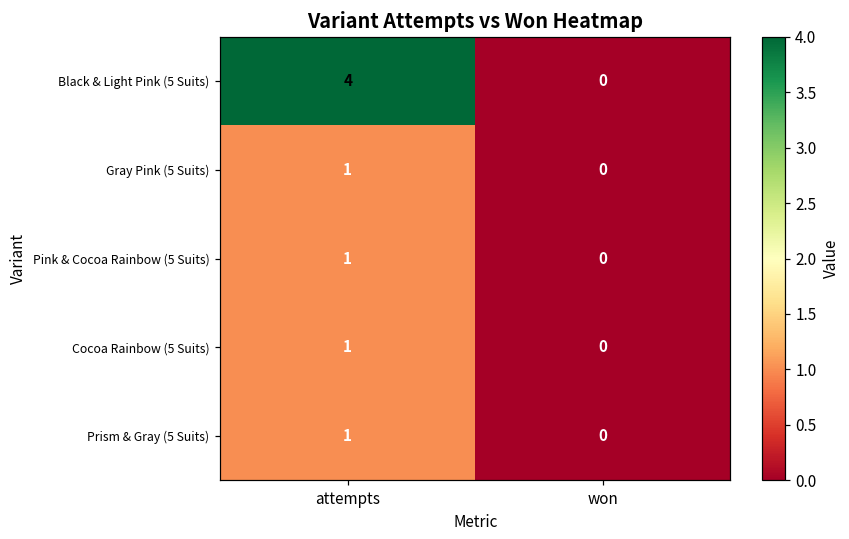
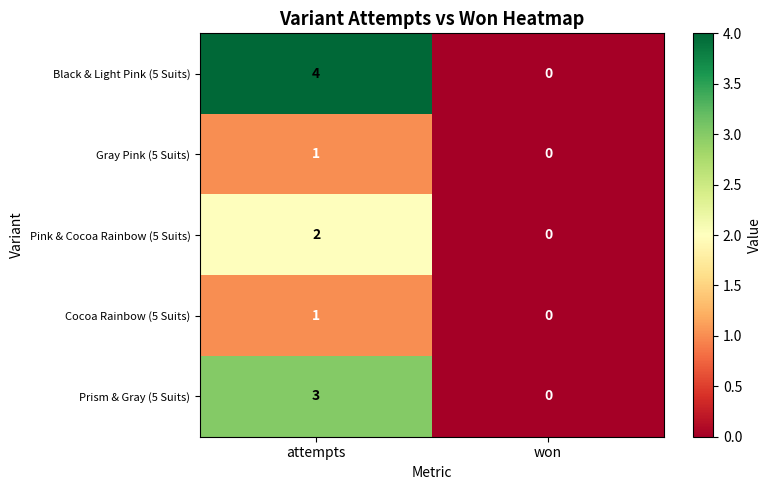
Pink & Cocoa Rainbow (5 Suits), attempts: 1 -> 2
Prism & Gray (5 Suits), attempts: 1 -> 3
